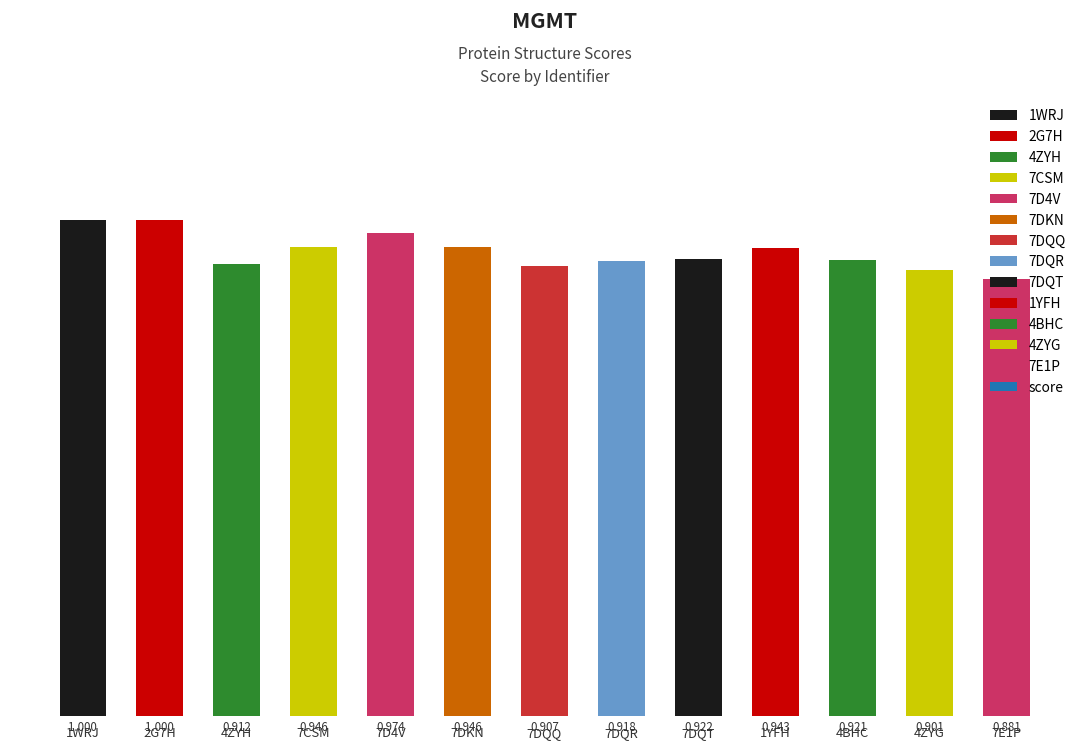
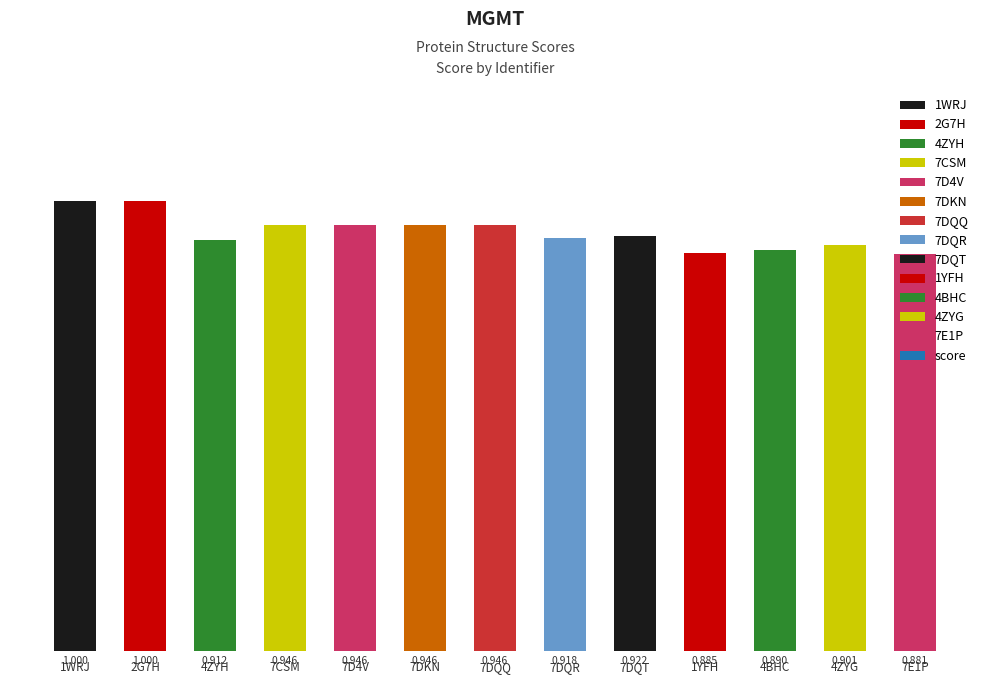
7D4V: 0.974 -> 0.946
7DQQ: 0.907 -> 0.946
1YFH: 0.943 -> 0.885
4BHC: 0.921 -> 0.890
